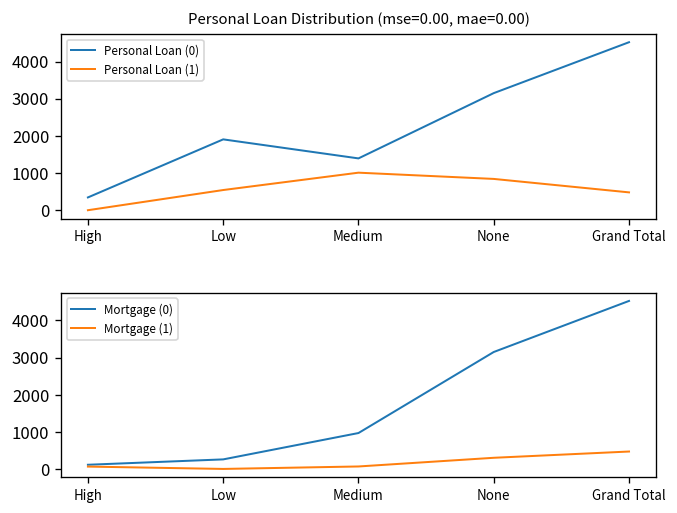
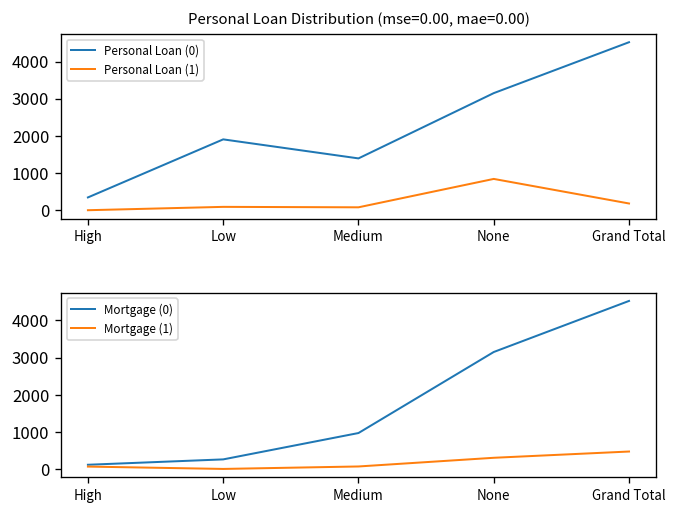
Personal Loan Distribution (mse=0.00, mae=0.00), Personal Loan (1), Low: 500 -> 100
Personal Loan Distribution (mse=0.00, mae=0.00), Personal Loan (1), Medium: 1000 -> 100
Personal Loan Distribution (mse=0.00, mae=0.00), Personal Loan (1), Grand Total: 500 -> 200
